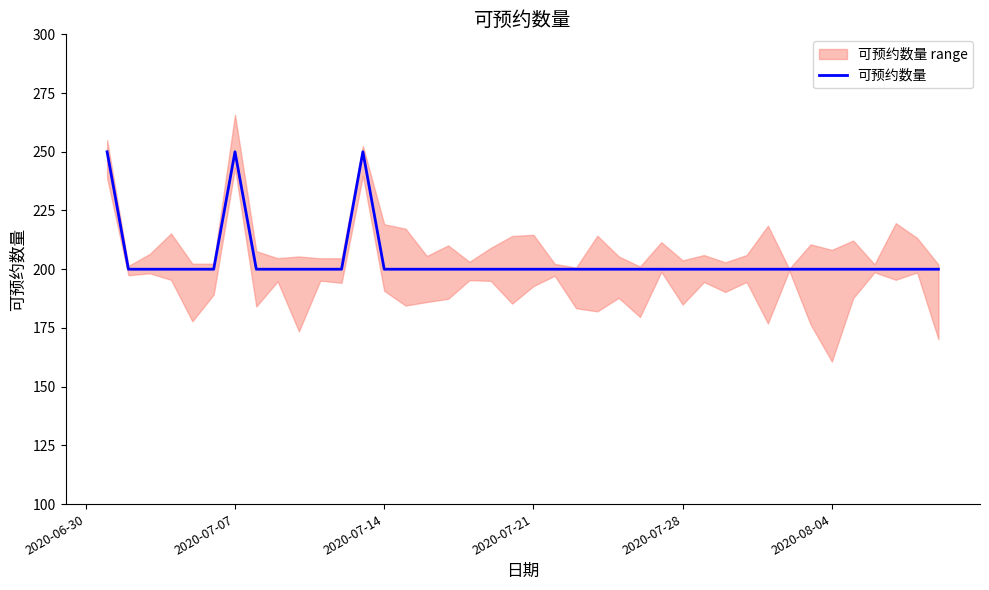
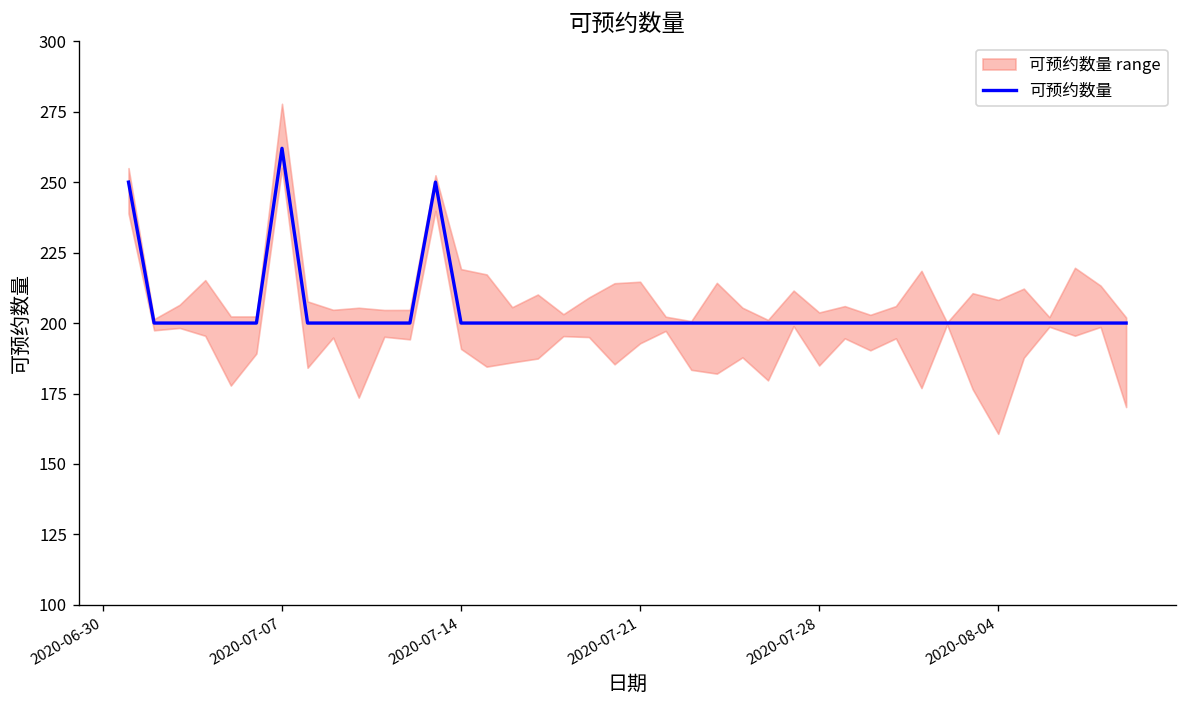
可预约数量, 2020-07-07: 250 -> 262
